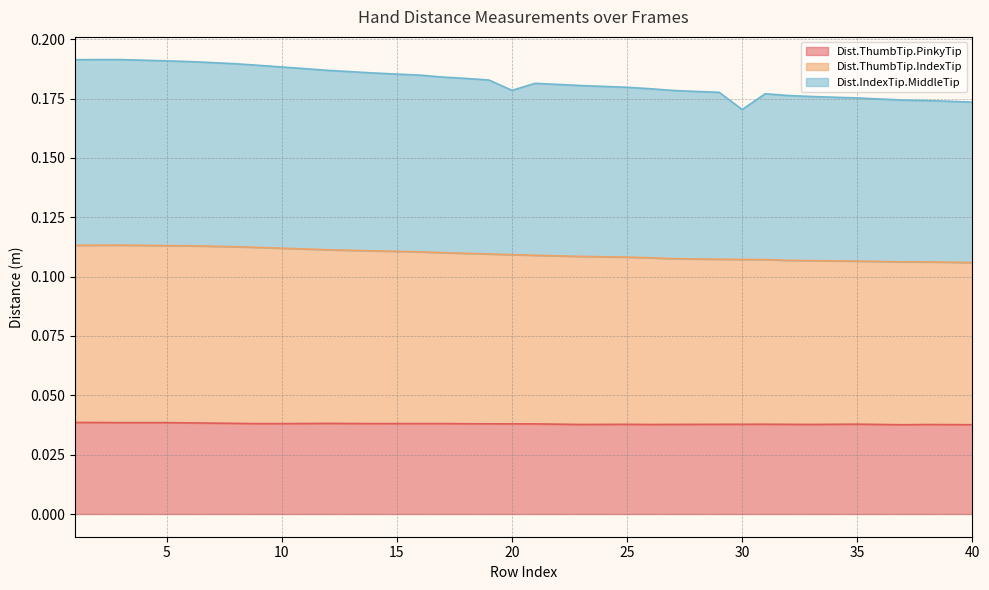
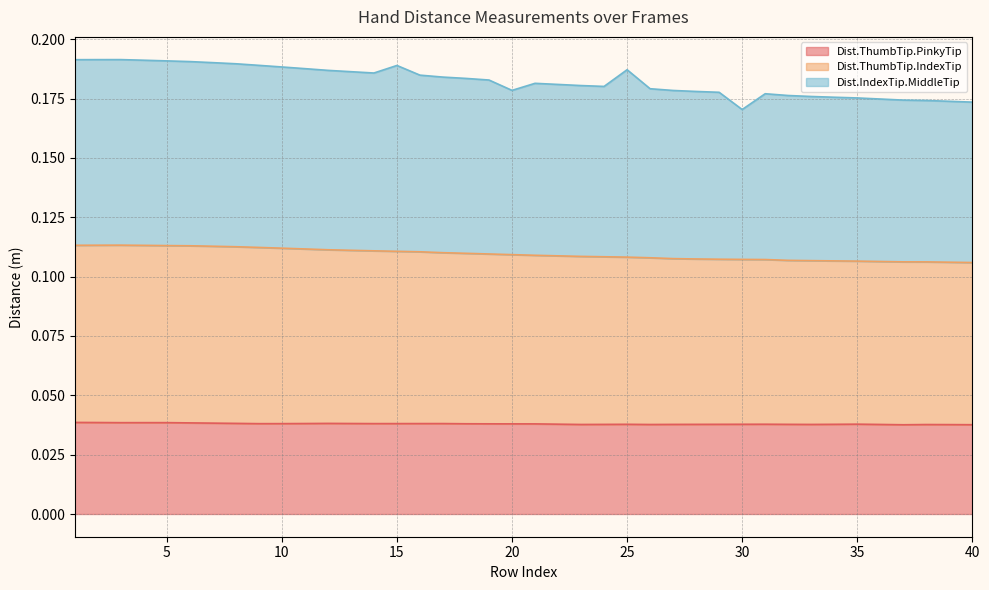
Dist.IndexTip.MiddleTip, 15: 0.075 -> 0.078
Dist.IndexTip.MiddleTip, 25: 0.072 -> 0.079
